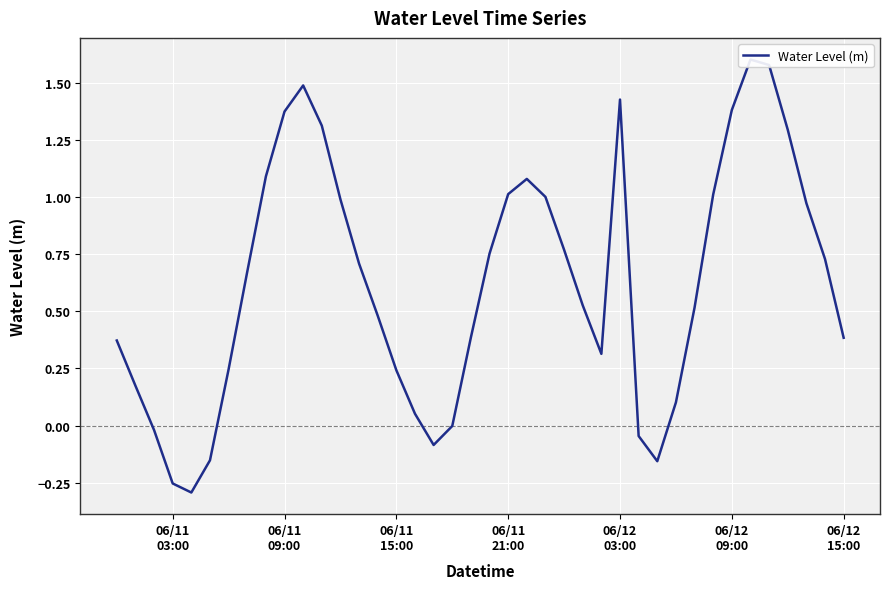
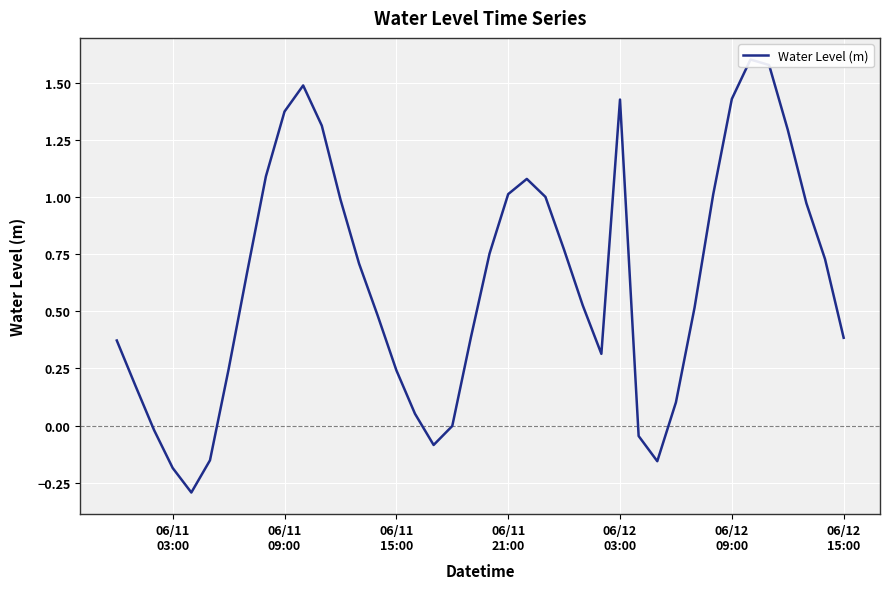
06/11 03:00: -0.25 -> -0.19
06/12 09:00: 1.38 -> 1.43
